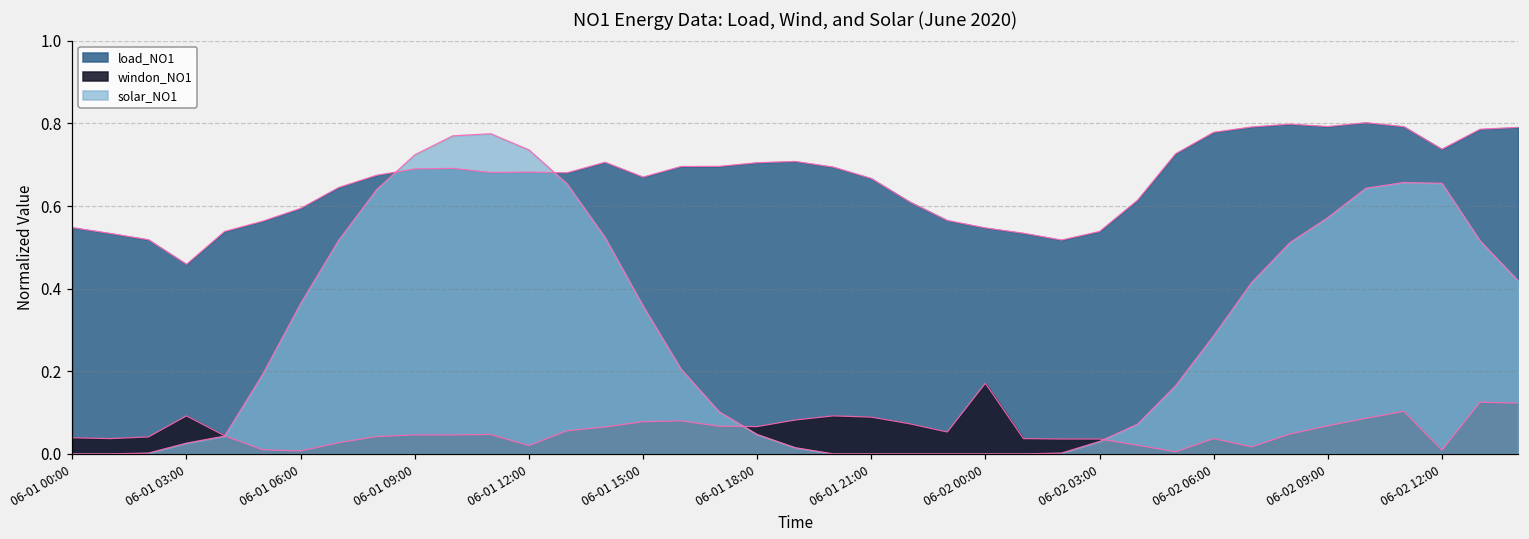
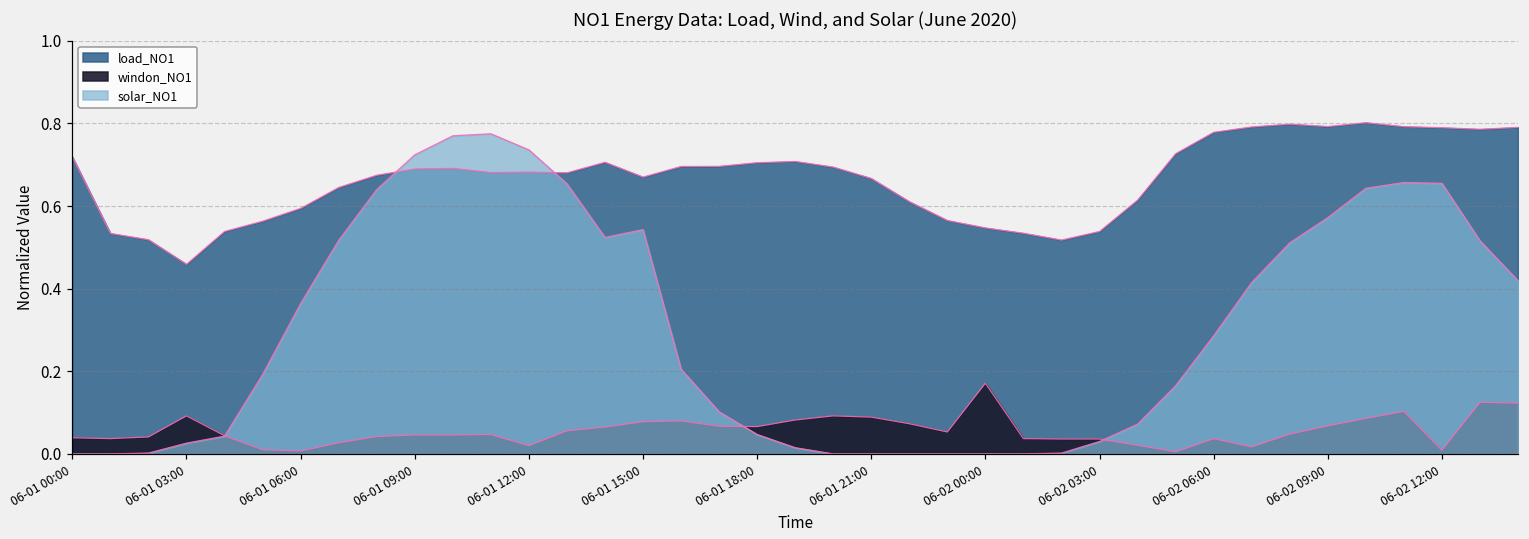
load_NO1, 06-01 00:00: 0.55 -> 0.72
solar_NO1, 06-01 15:00: 0.36 -> 0.54
load_NO1, 06-02 12:00: 0.74 -> 0.79
